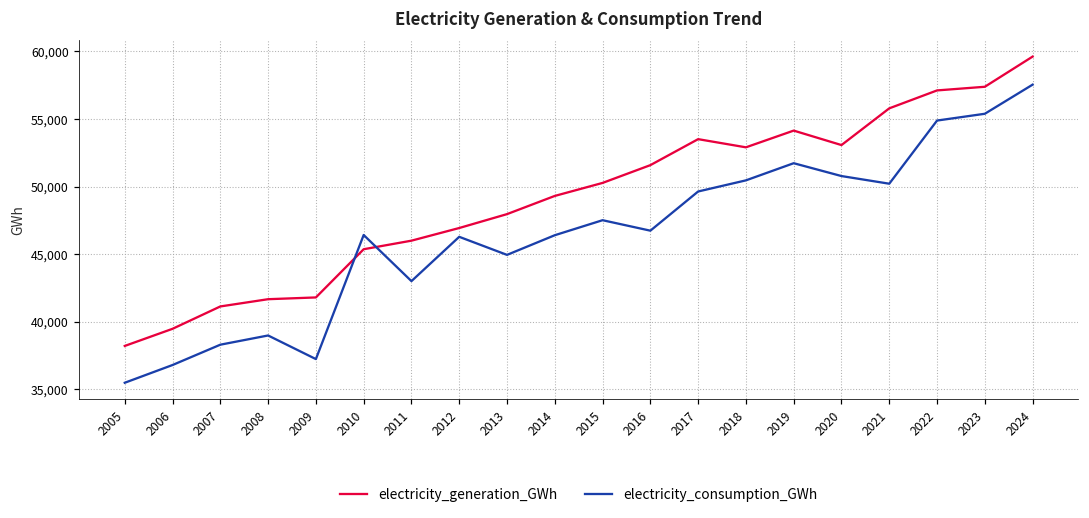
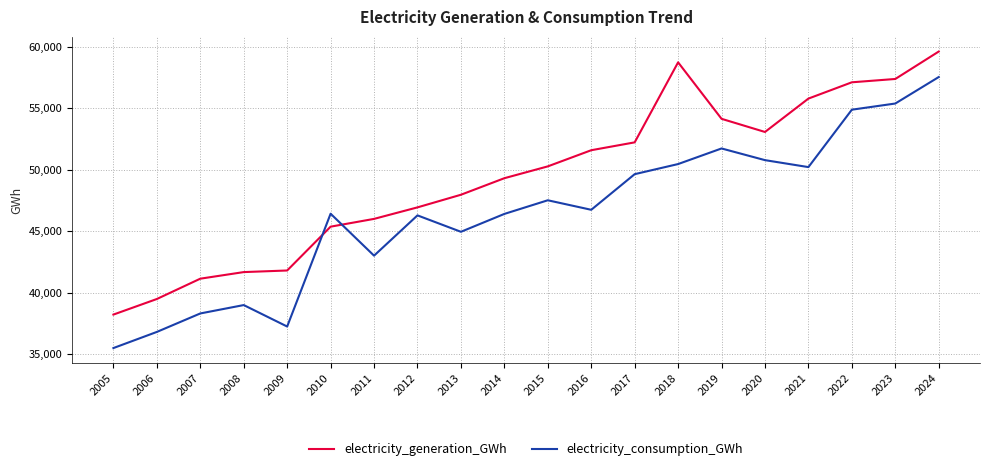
electricity_generation_GWh, 2017: 53,500 -> 52,200
electricity_generation_GWh, 2018: 52,900 -> 58,700
